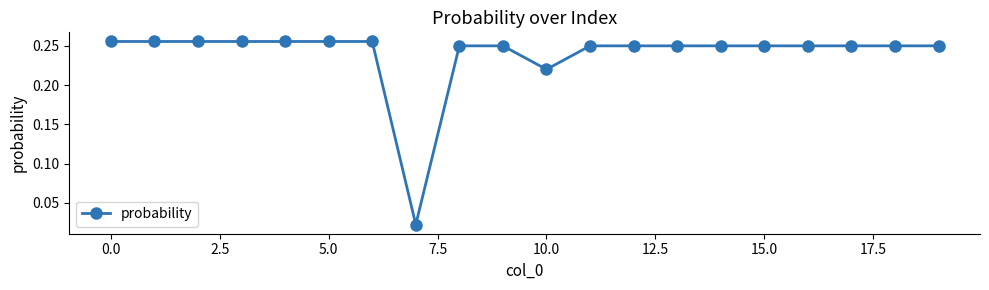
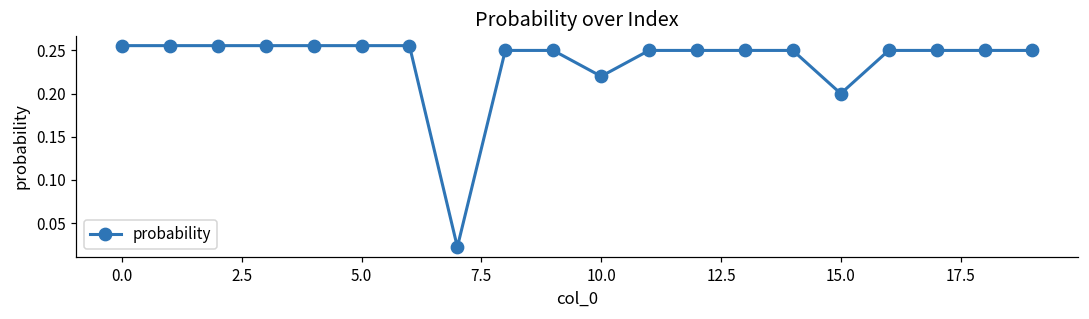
15.0: 0.25 -> 0.20
